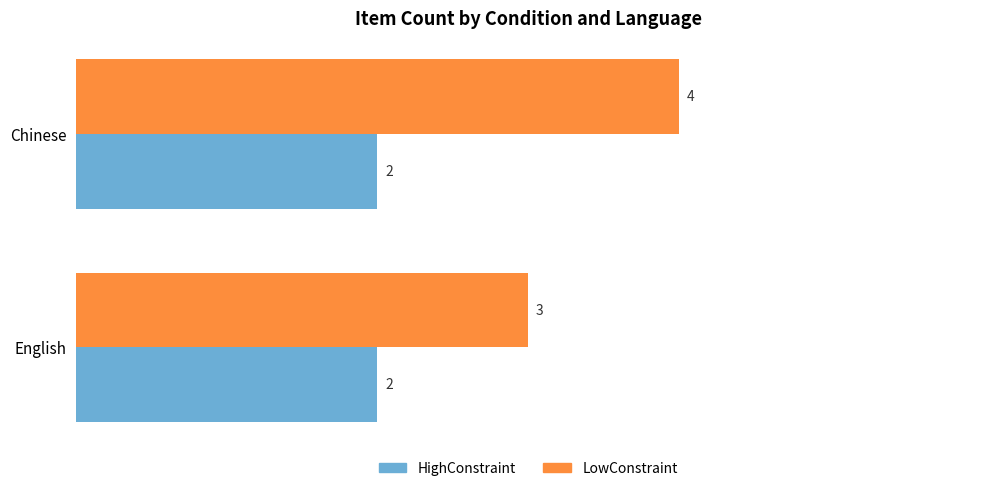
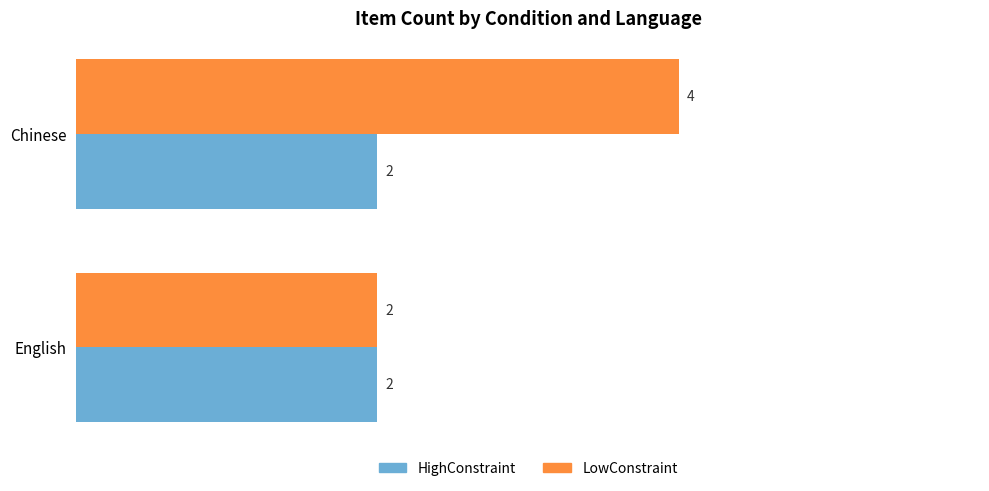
LowConstraint, English: 3 -> 2
